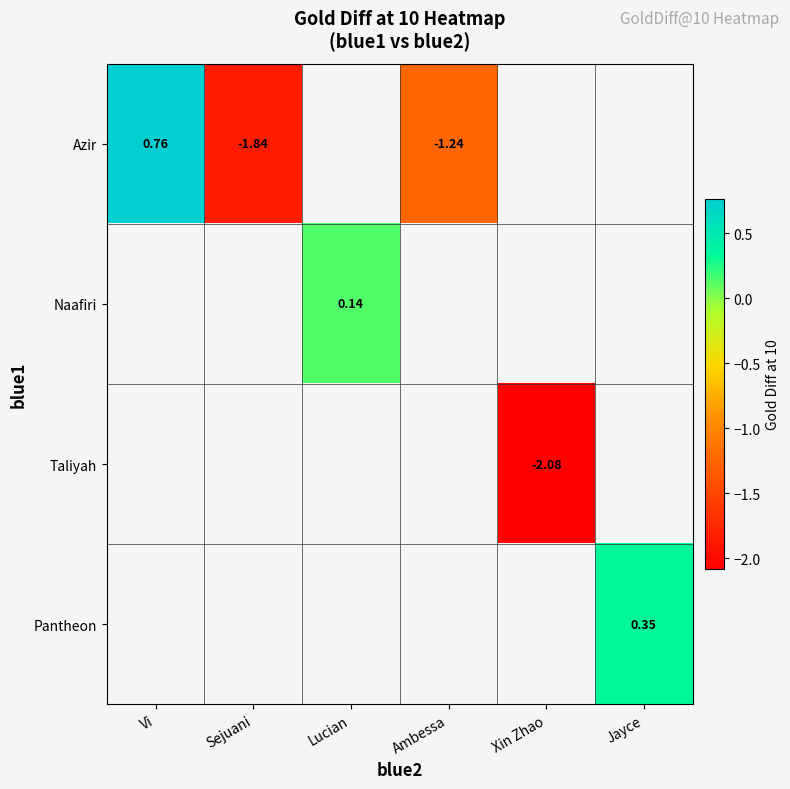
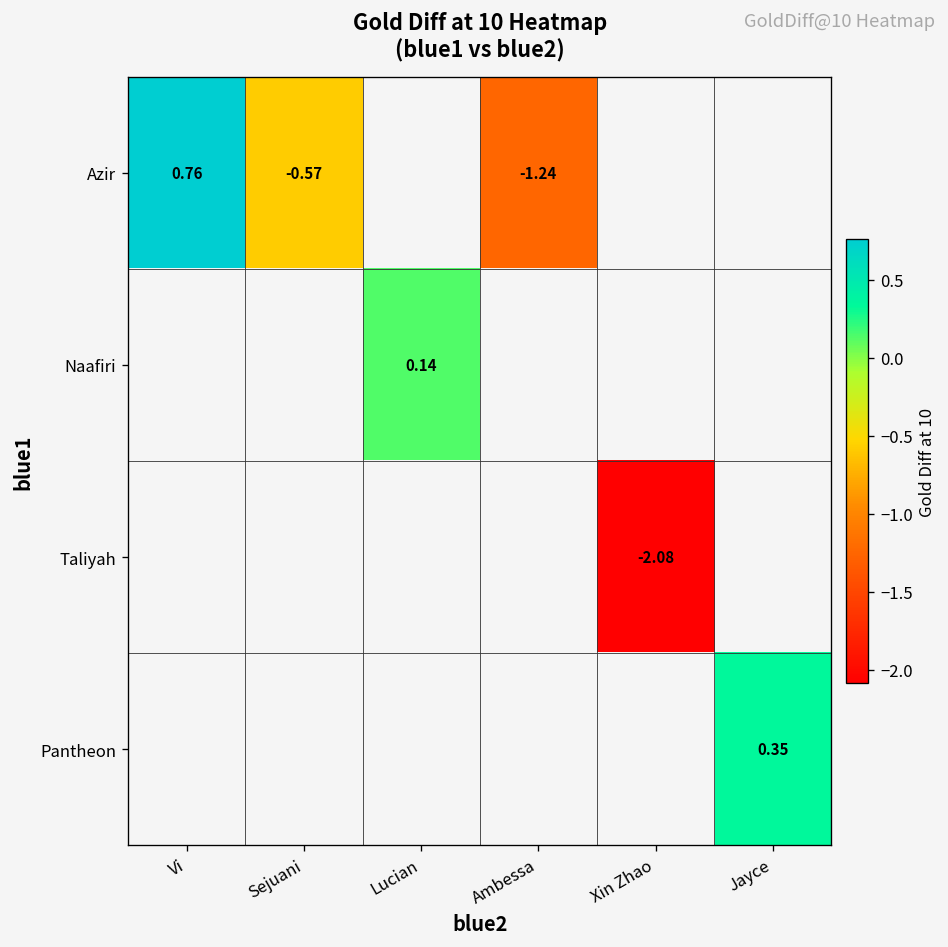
Azir, Sejuani: -1.84 -> -0.57
